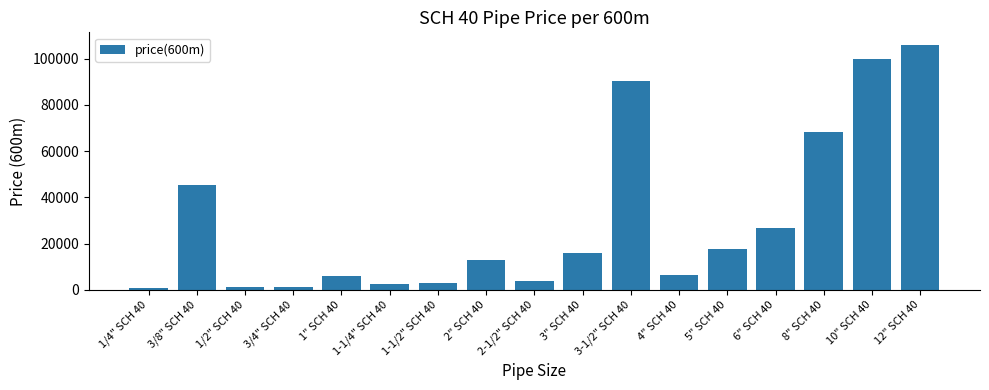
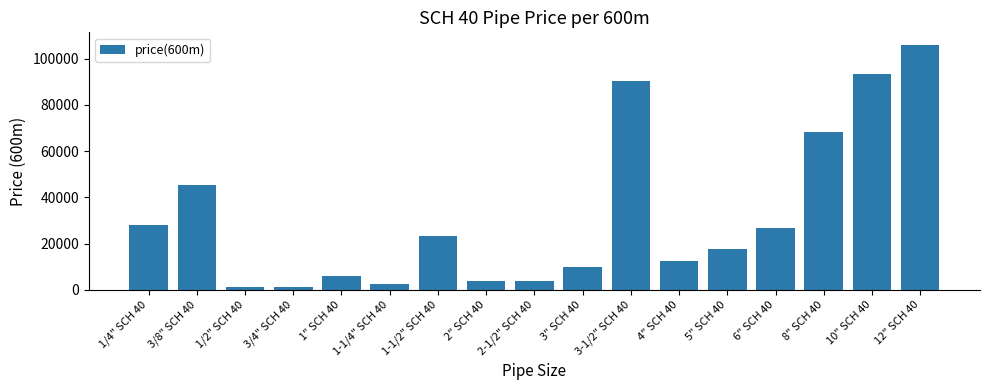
1/4" SCH 40: 1000 -> 28000
1-1/2" SCH 40: 3000 -> 23000
2" SCH 40: 13000 -> 4000
3" SCH 40: 16000 -> 10000
4" SCH 40: 7000 -> 13000
10" SCH 40: 100000 -> 93000
